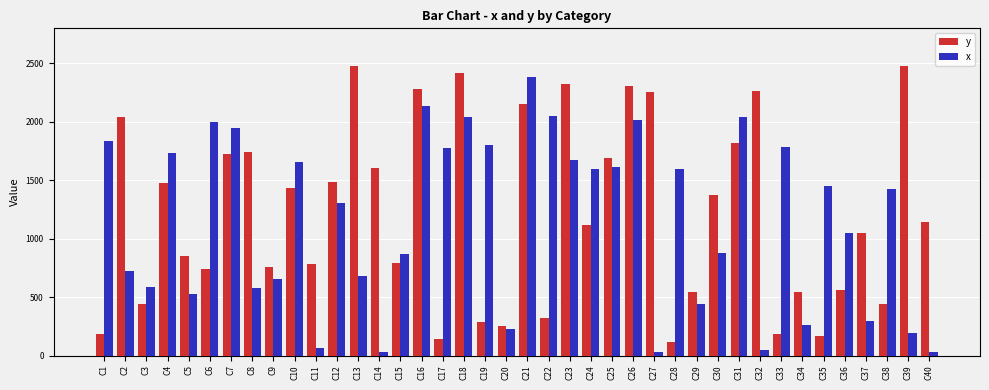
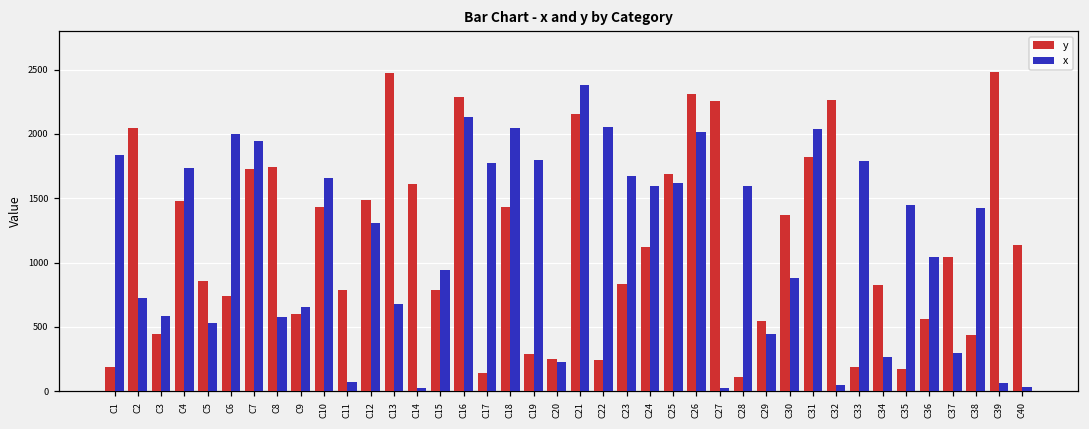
y, C9: 760 -> 600
x, C15: 870 -> 940
y, C18: 2420 -> 1440
y, C22: 320 -> 240
y, C23: 2320 -> 830
y, C34: 540 -> 830
x, C39: 190 -> 60
